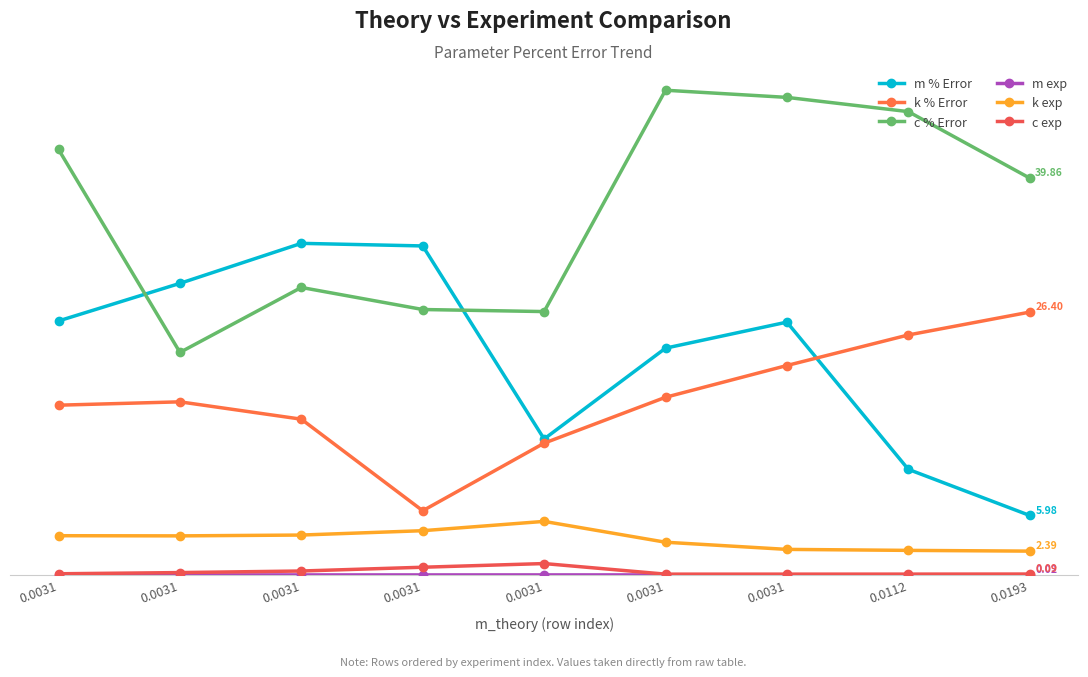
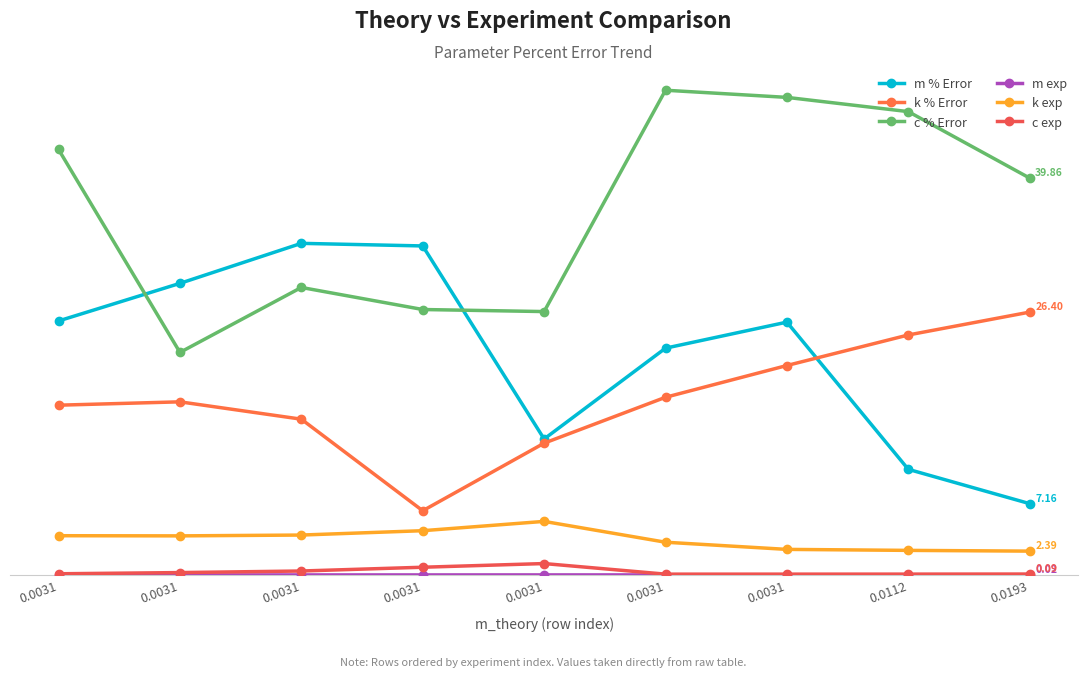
m % Error, 0.0193: 5.98 -> 7.16
